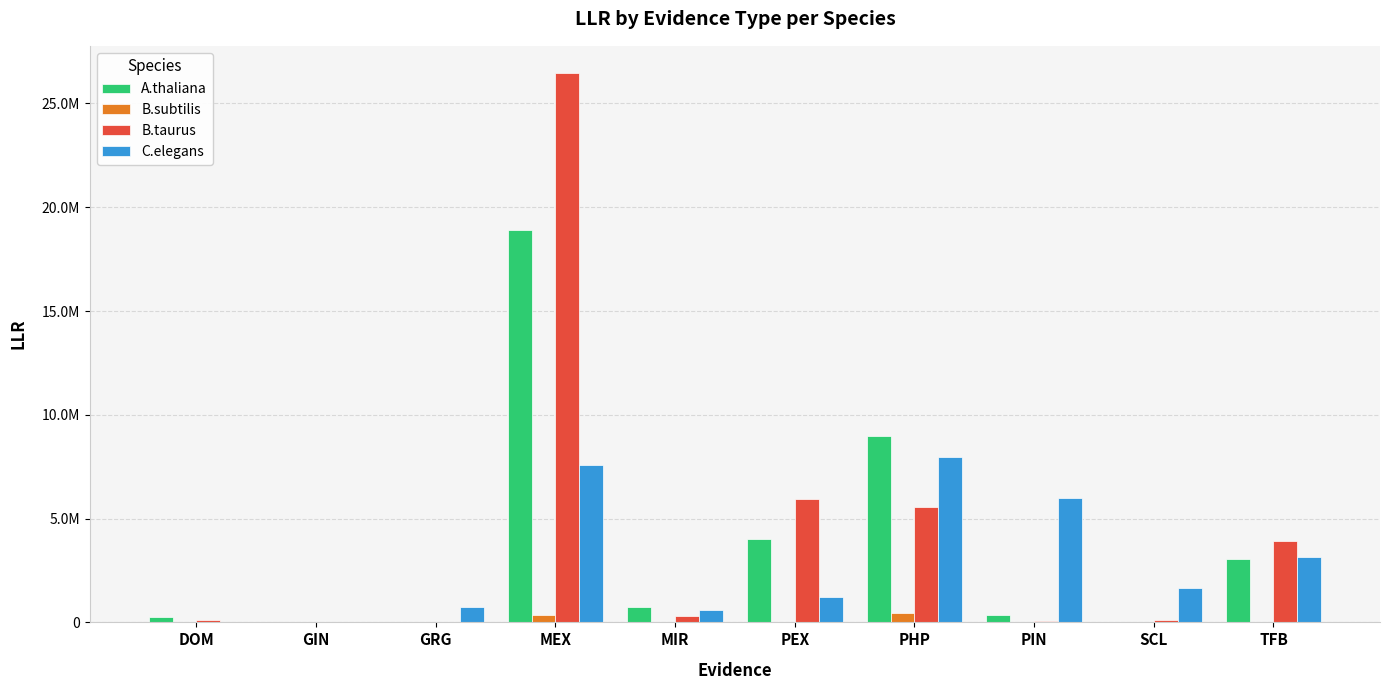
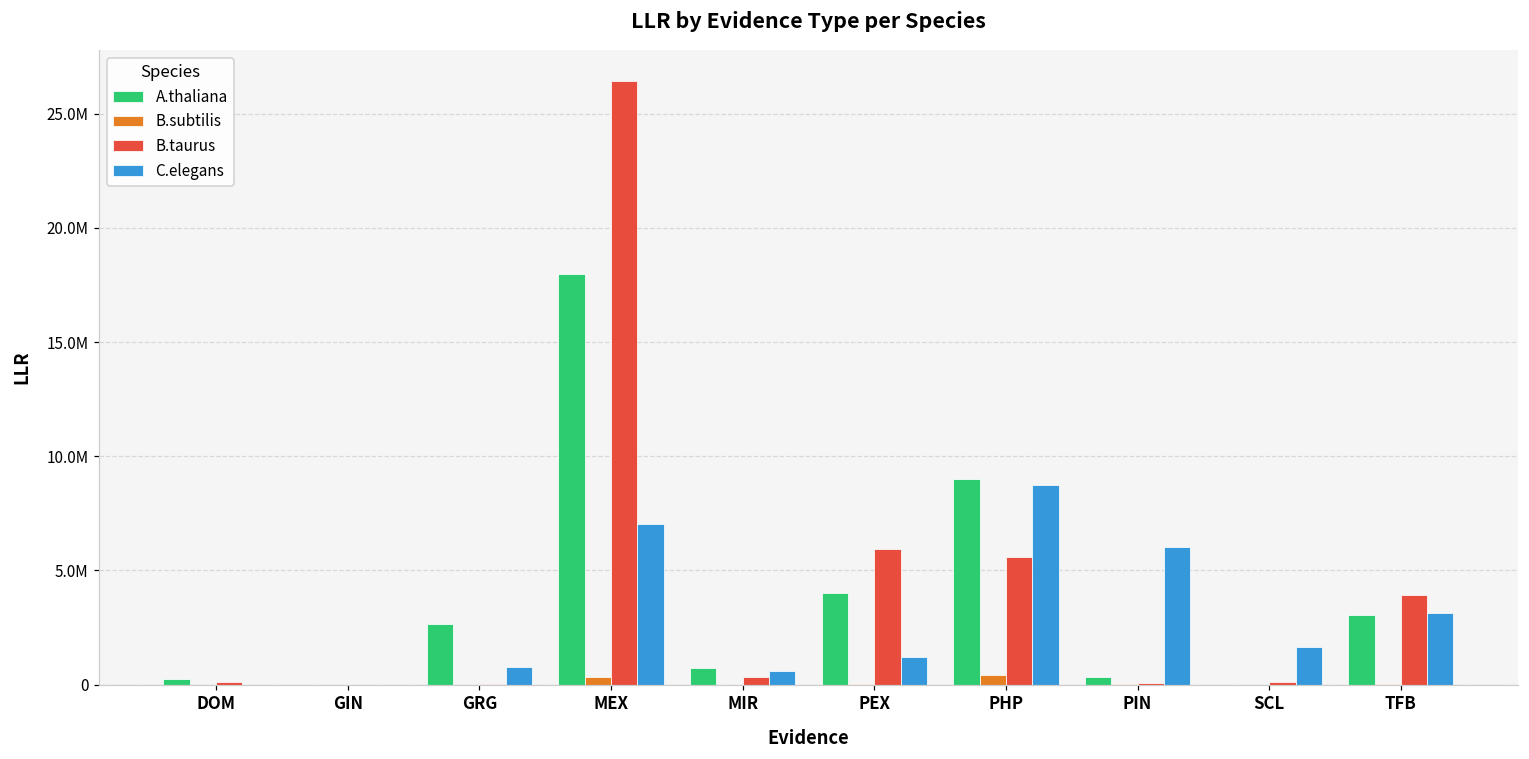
A.thaliana, GRG: 0 -> 2600000
A.thaliana, MEX: 18900000 -> 18000000
C.elegans, MEX: 7600000 -> 7000000
C.elegans, PHP: 8000000 -> 8700000
